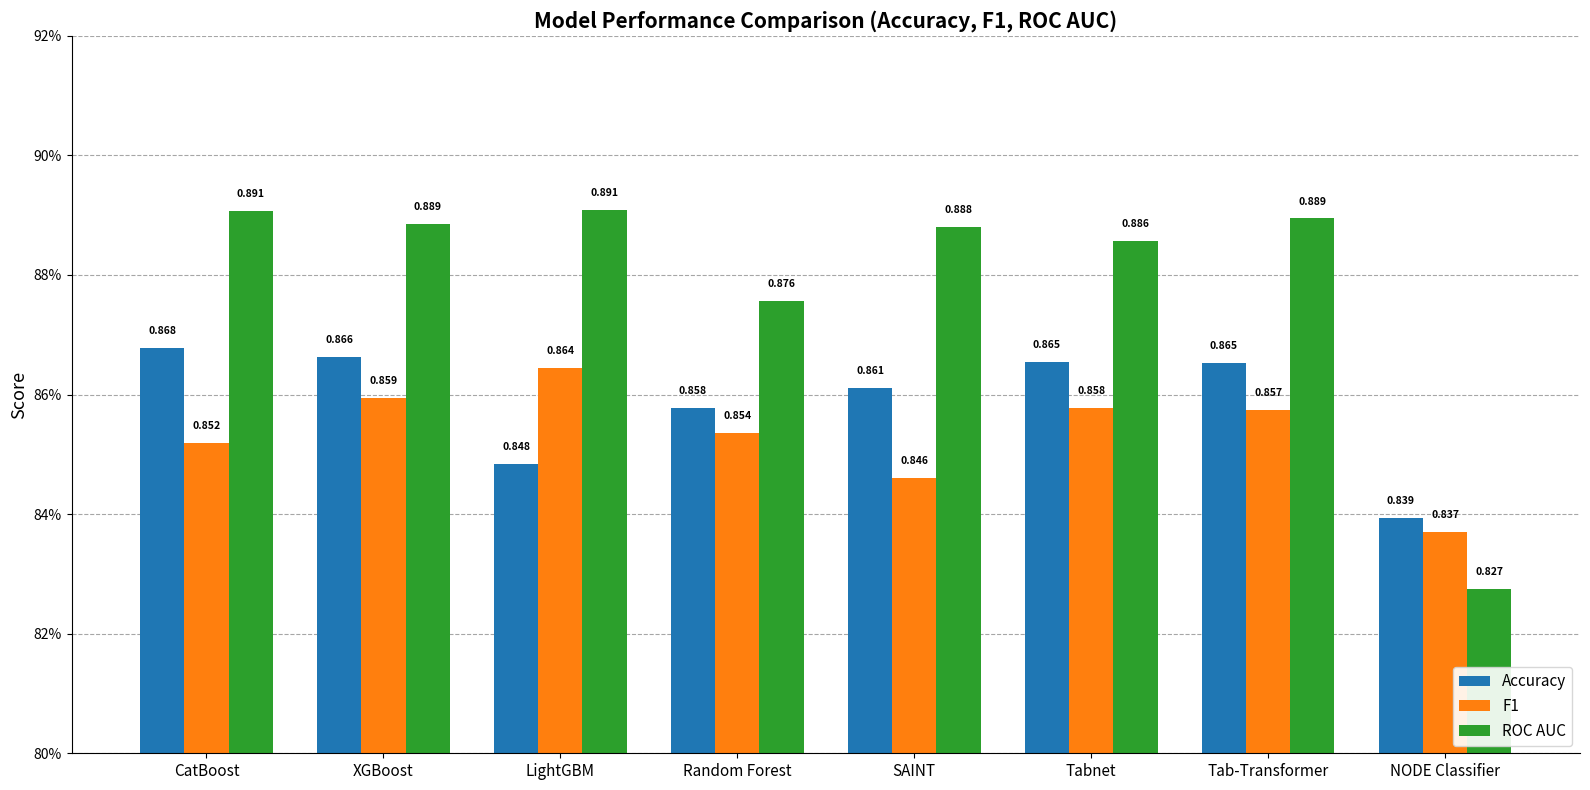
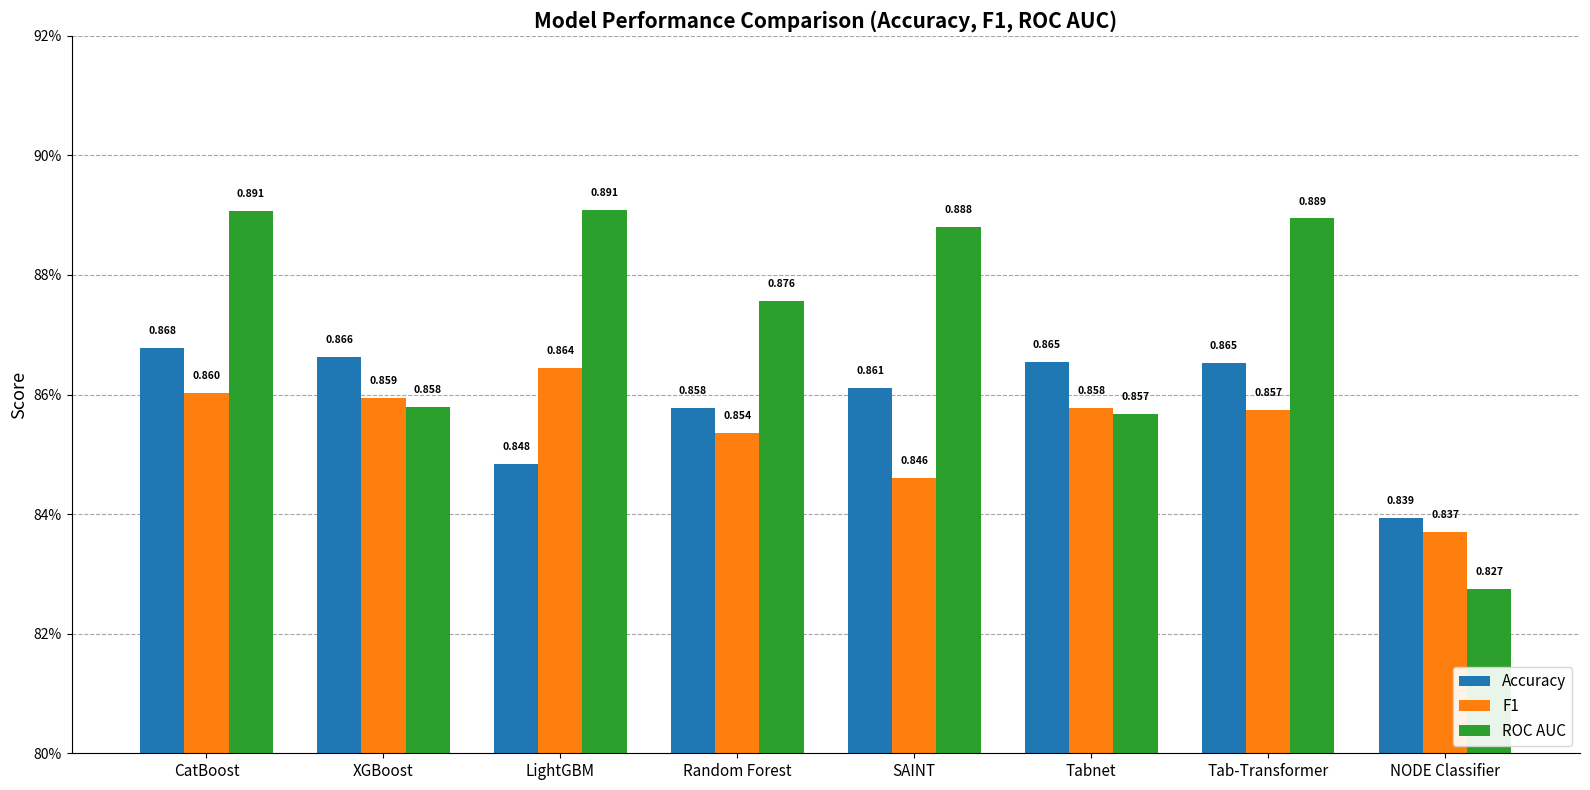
F1, CatBoost: 0.852 -> 0.860
ROC AUC, XGBoost: 0.889 -> 0.858
ROC AUC, Tabnet: 0.886 -> 0.857
